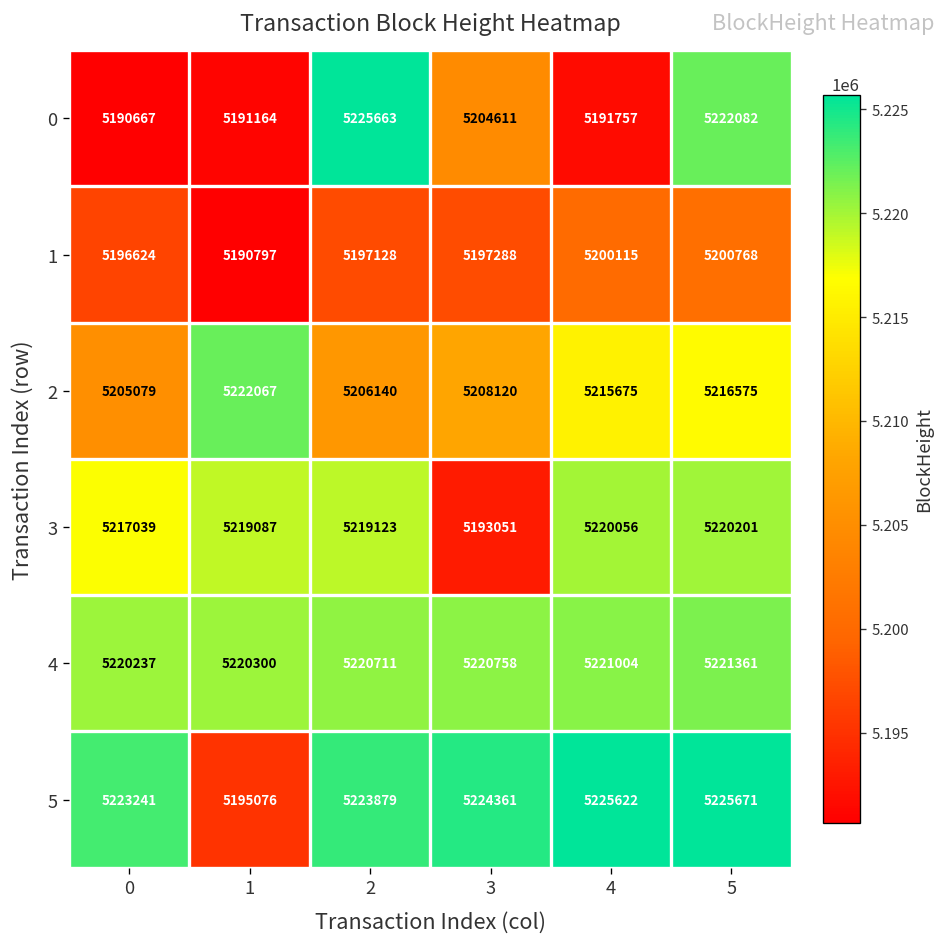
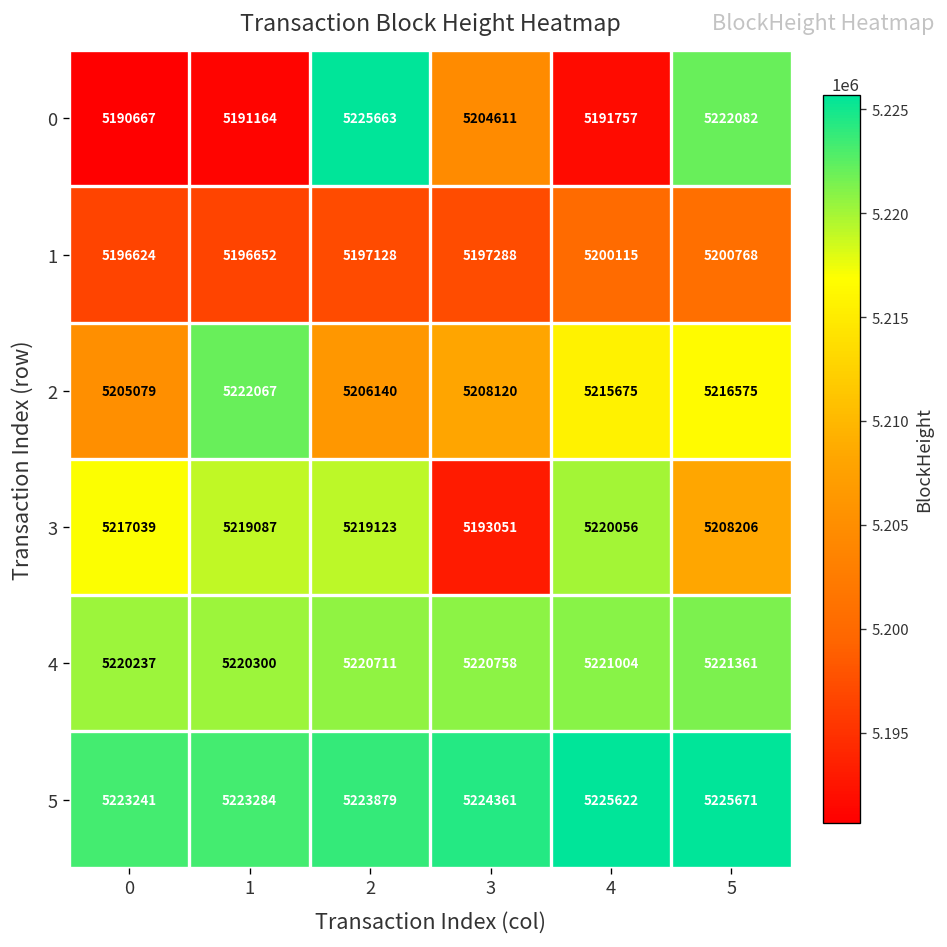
1, 1: 5190797 -> 5196652
3, 5: 5220201 -> 5208206
5, 1: 5195076 -> 5223284
